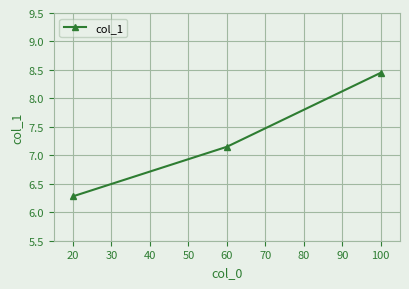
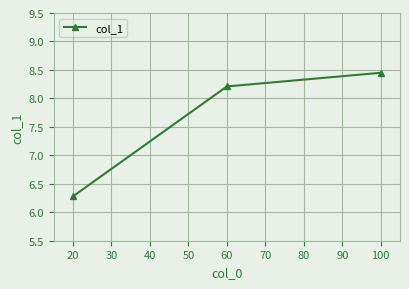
60: 7.2 -> 8.2
